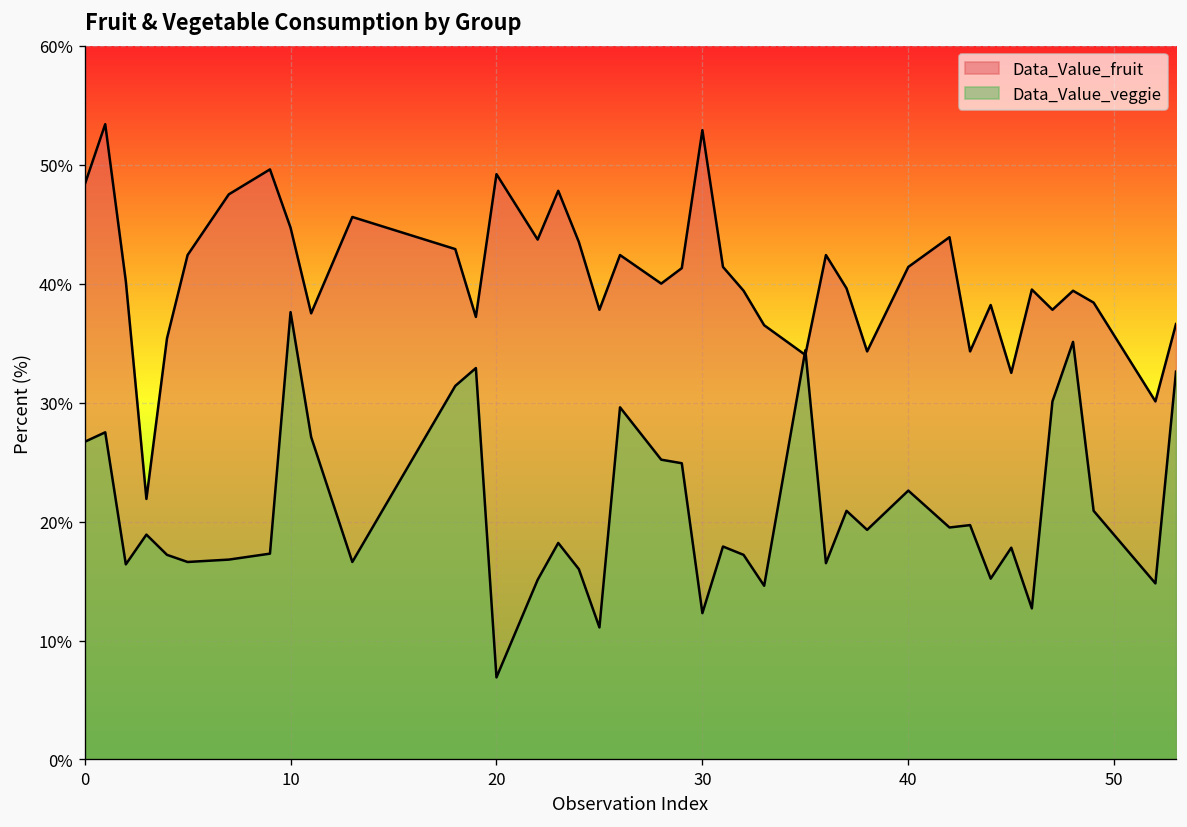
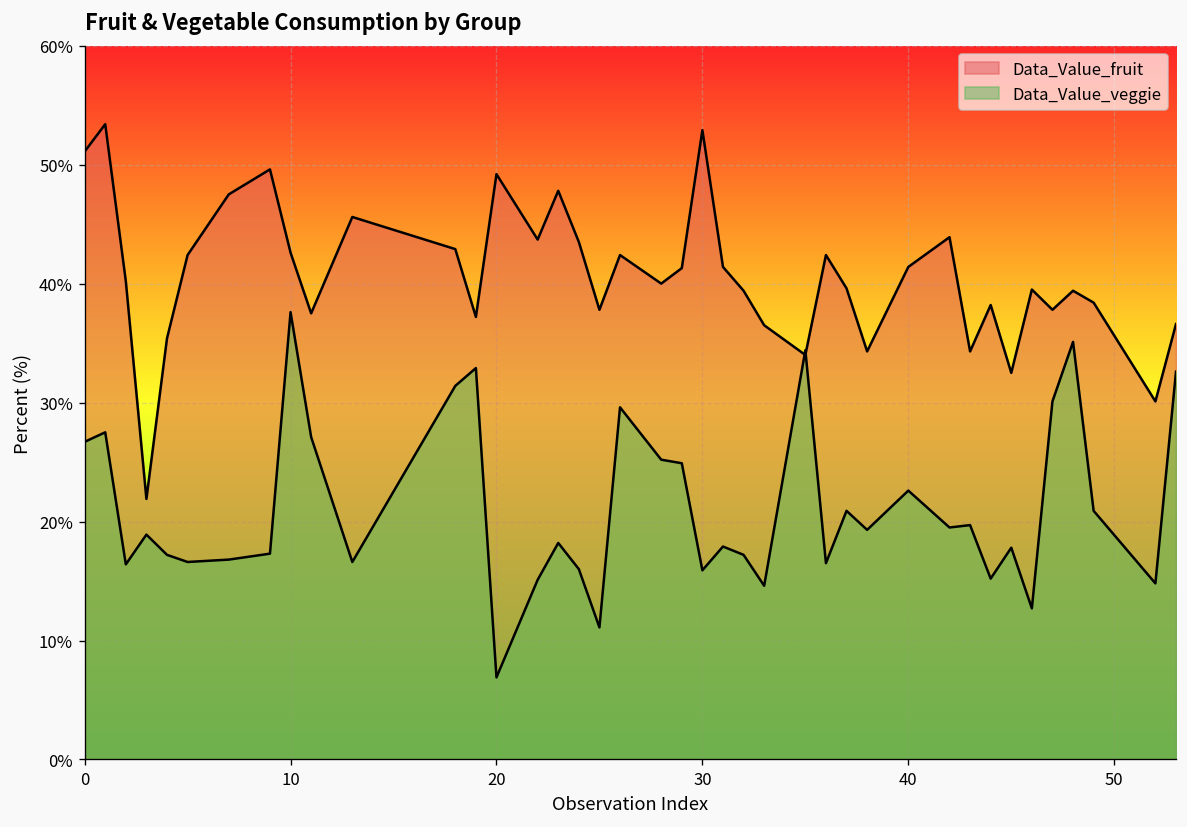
Data_Value_fruit, 0: 48% -> 51%
Data_Value_fruit, 10: 45% -> 43%
Data_Value_veggie, 30: 12% -> 16%
